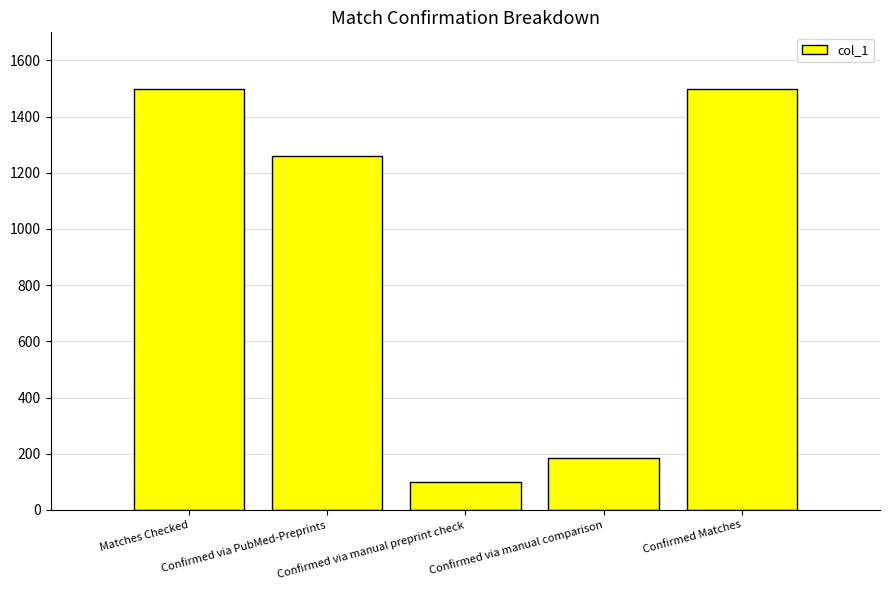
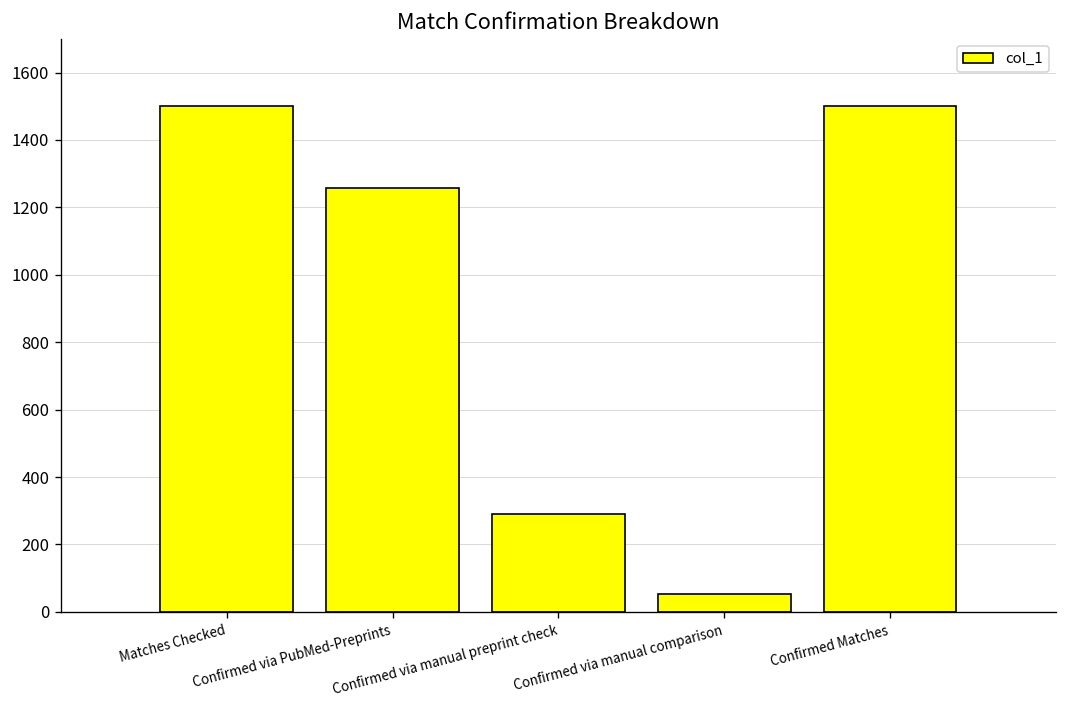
Confirmed via manual preprint check: 100 -> 290
Confirmed via manual comparison: 180 -> 50
